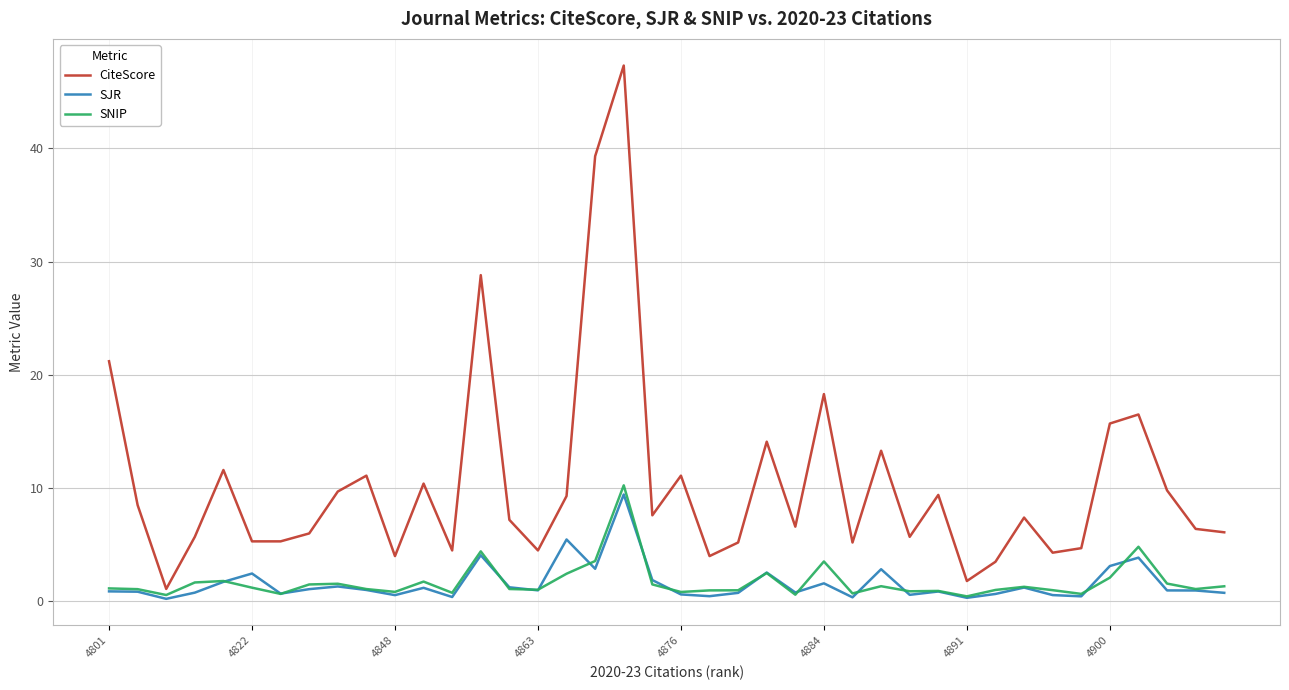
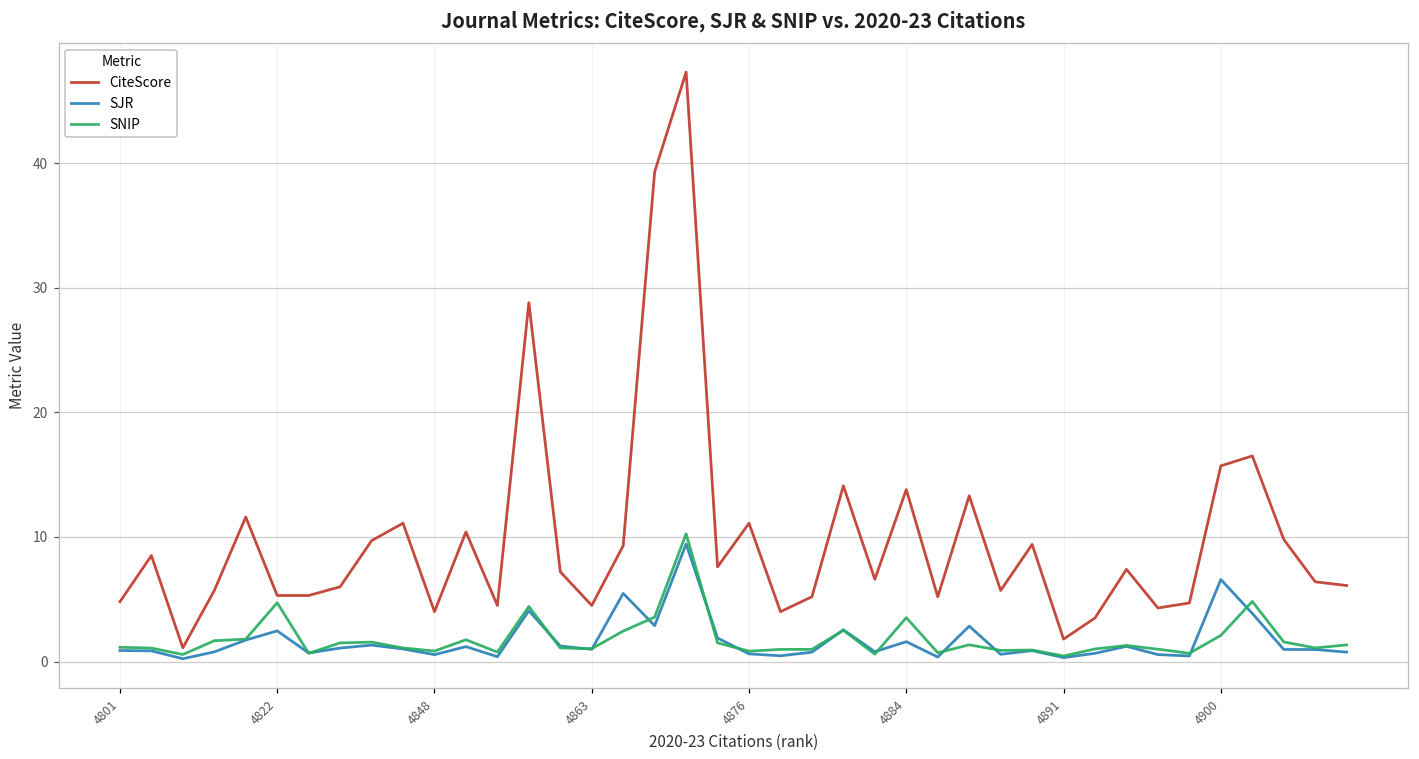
CiteScore, 4801: 21.2 -> 4.8
SNIP, 4822: 1.2 -> 4.7
CiteScore, 4884: 18.3 -> 13.8
SJR, 4900: 3.1 -> 6.6
